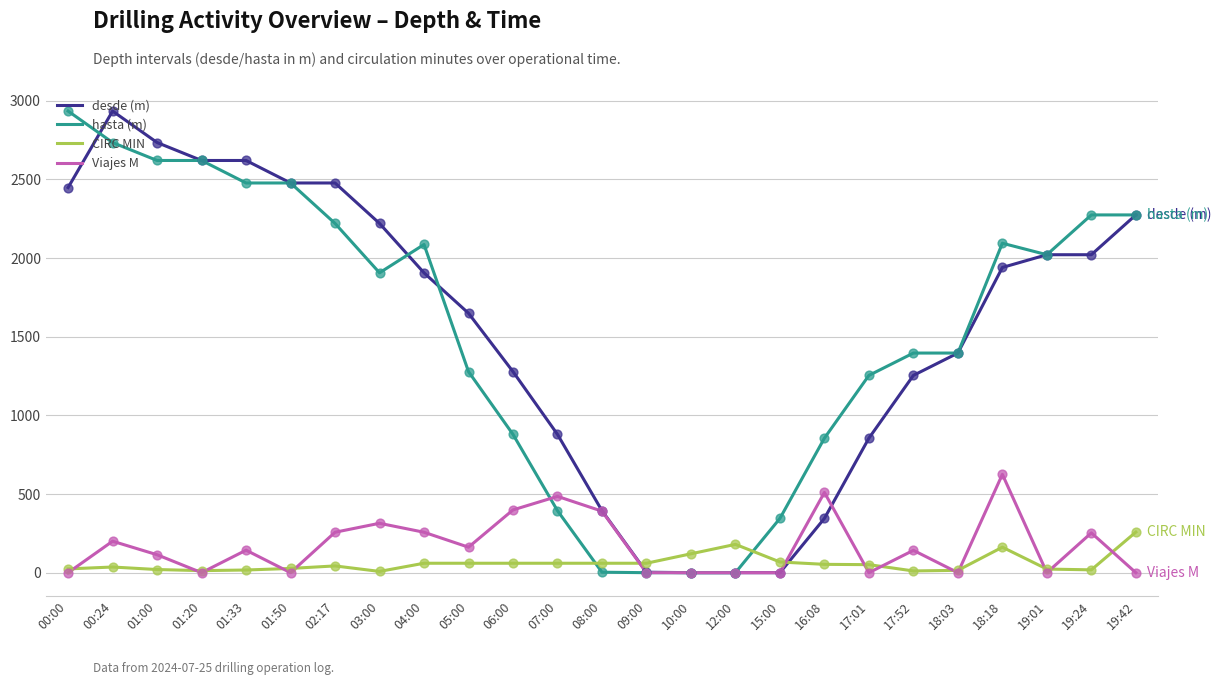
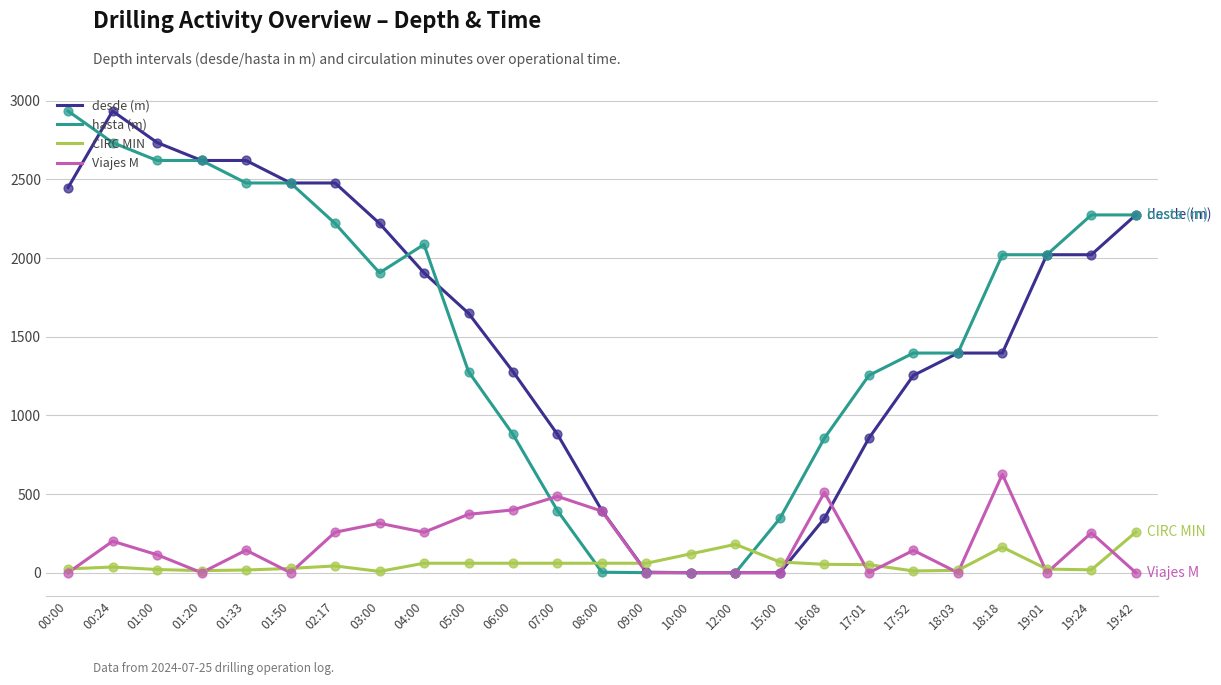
Viajes M, 05:00: 160 -> 370
desde (m), 18:18: 1940 -> 1400
hasta (m), 18:18: 2090 -> 2020
